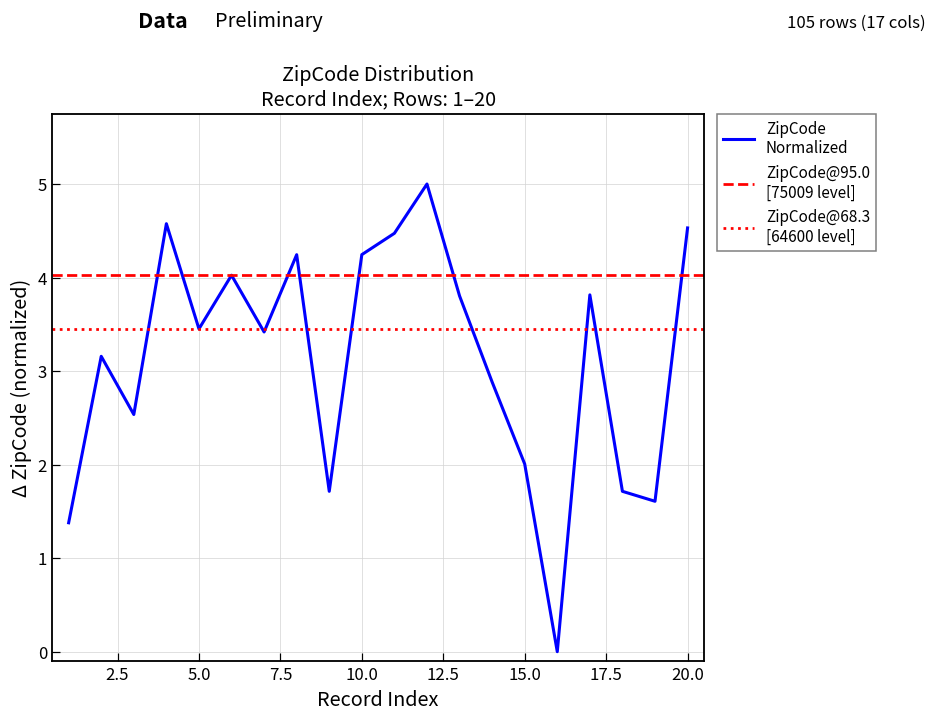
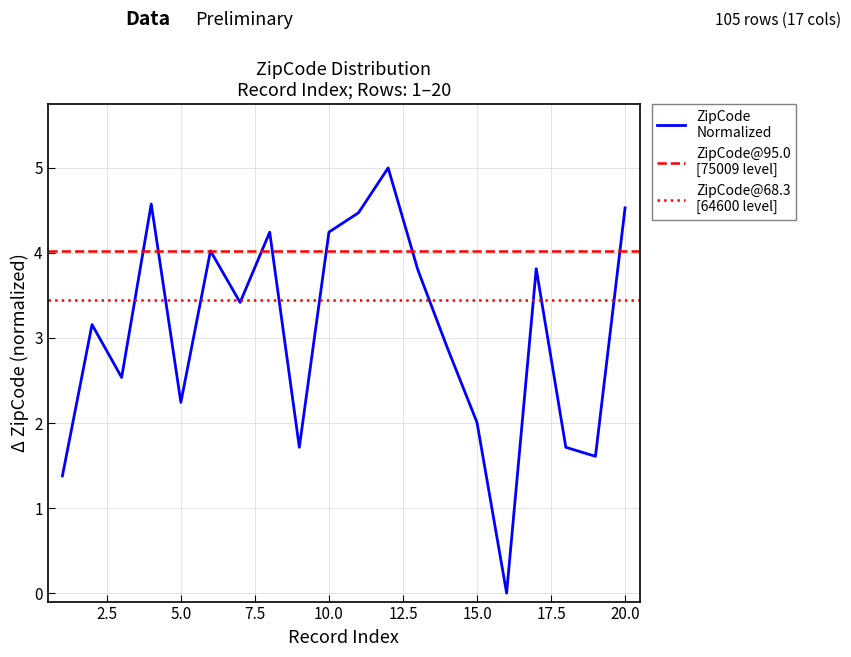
5.0: 3.5 -> 2.2
